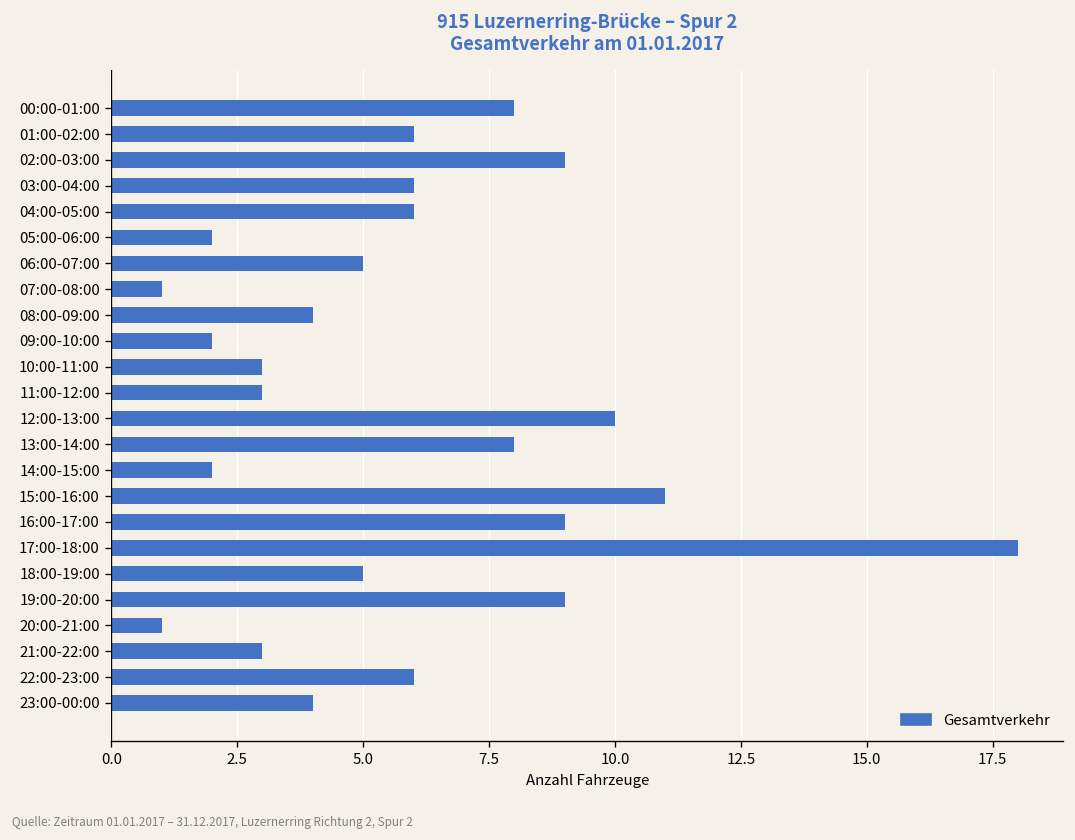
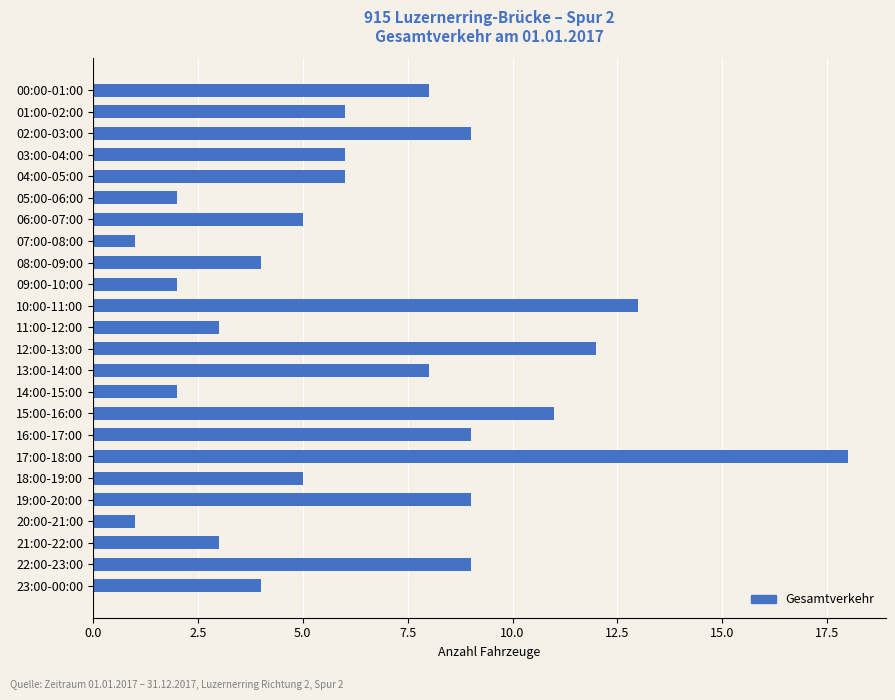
10:00-11:00: 3 -> 13
12:00-13:00: 10 -> 12
22:00-23:00: 6 -> 9
